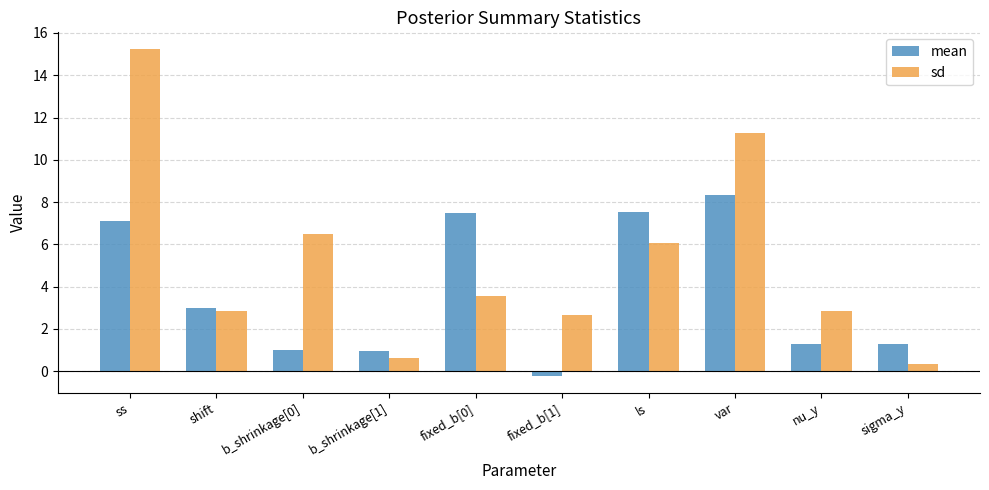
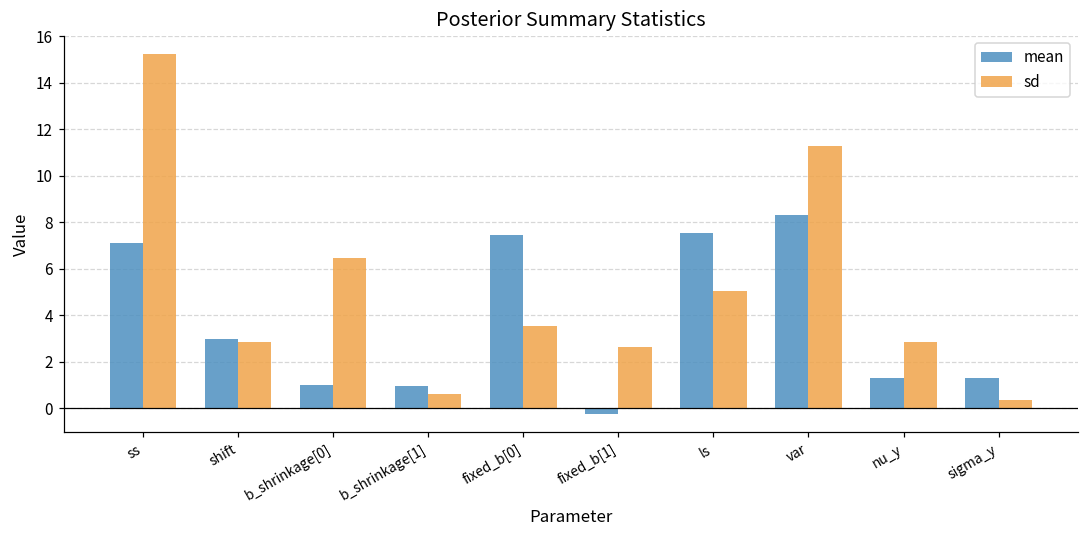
sd, ls: 6.1 -> 5.1
